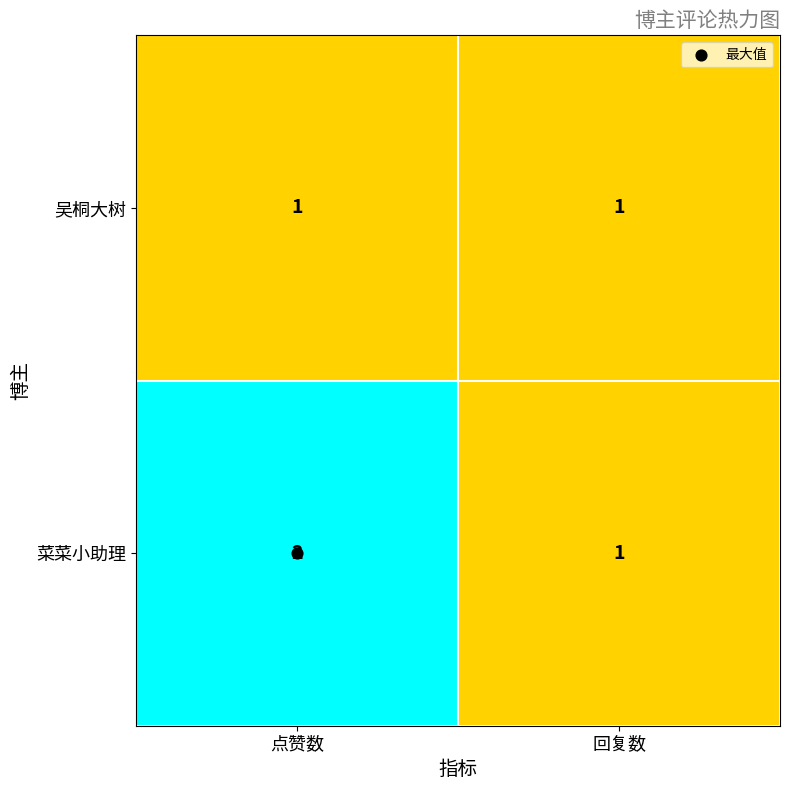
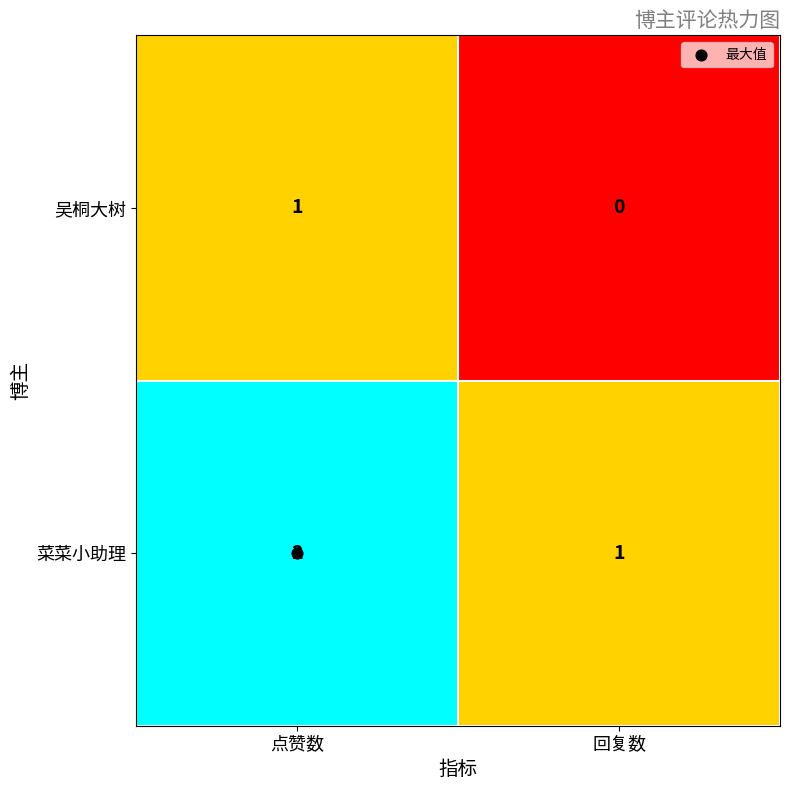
吴桐大树, 回复数: 1 -> 0
